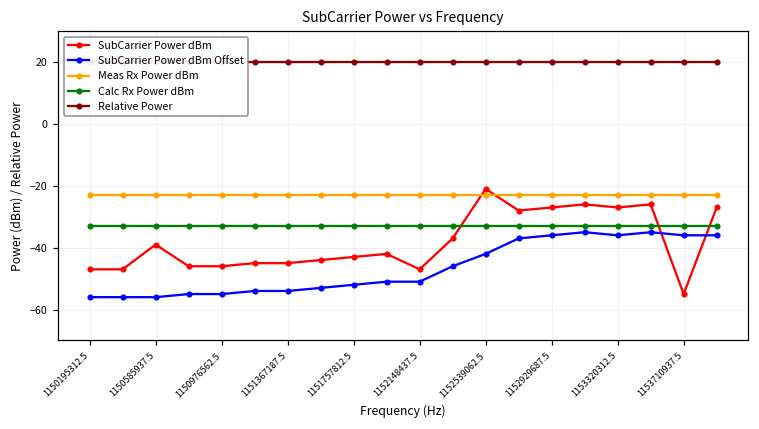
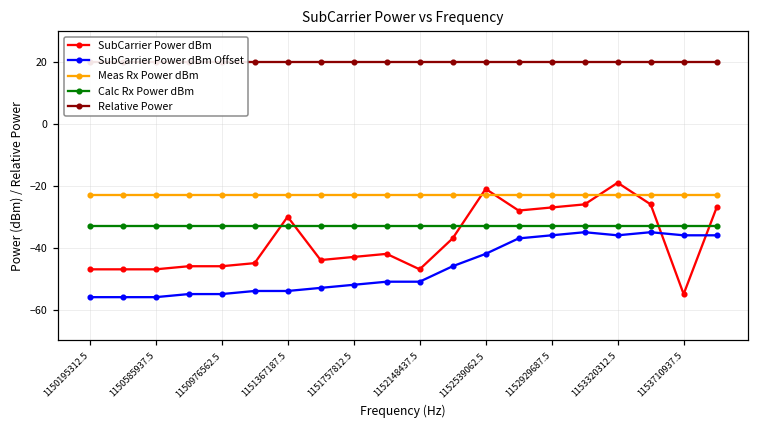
SubCarrier Power dBm, 1150585937.5: -39 -> -47
SubCarrier Power dBm, 1151367187.5: -45 -> -30
SubCarrier Power dBm, 1153320312.5: -27 -> -19
